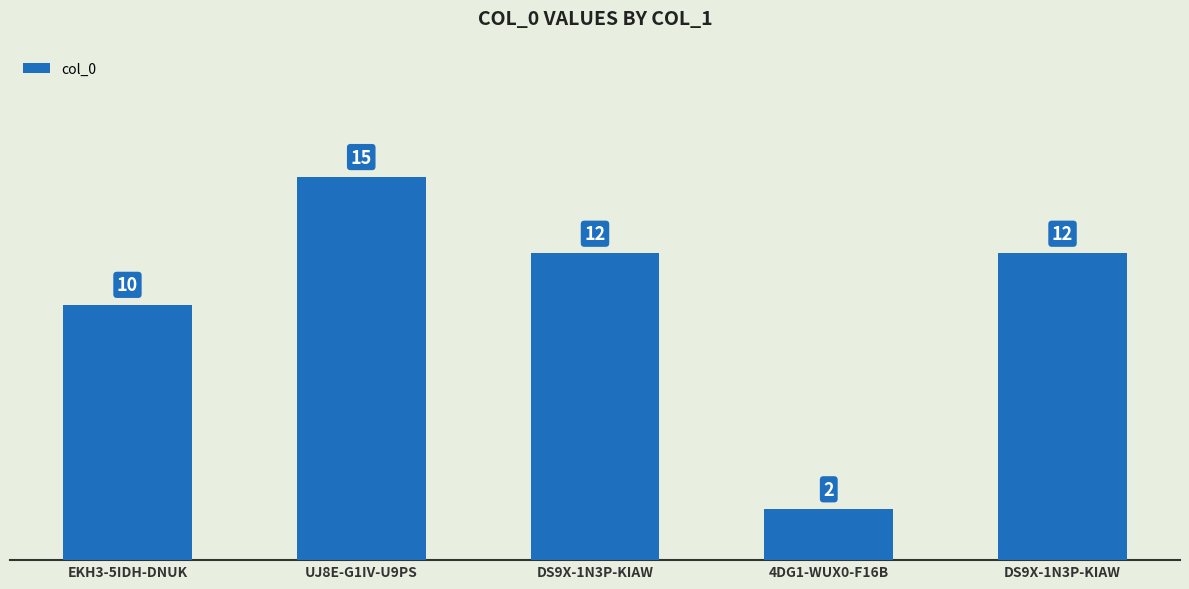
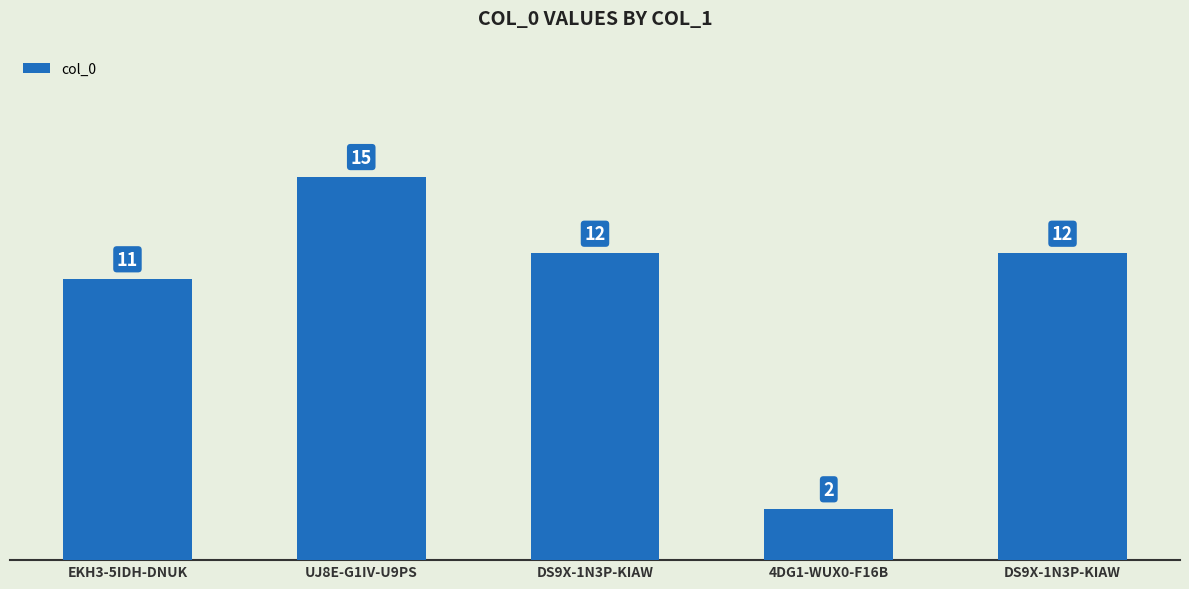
EKH3-5IDH-DNUK: 10 -> 11
